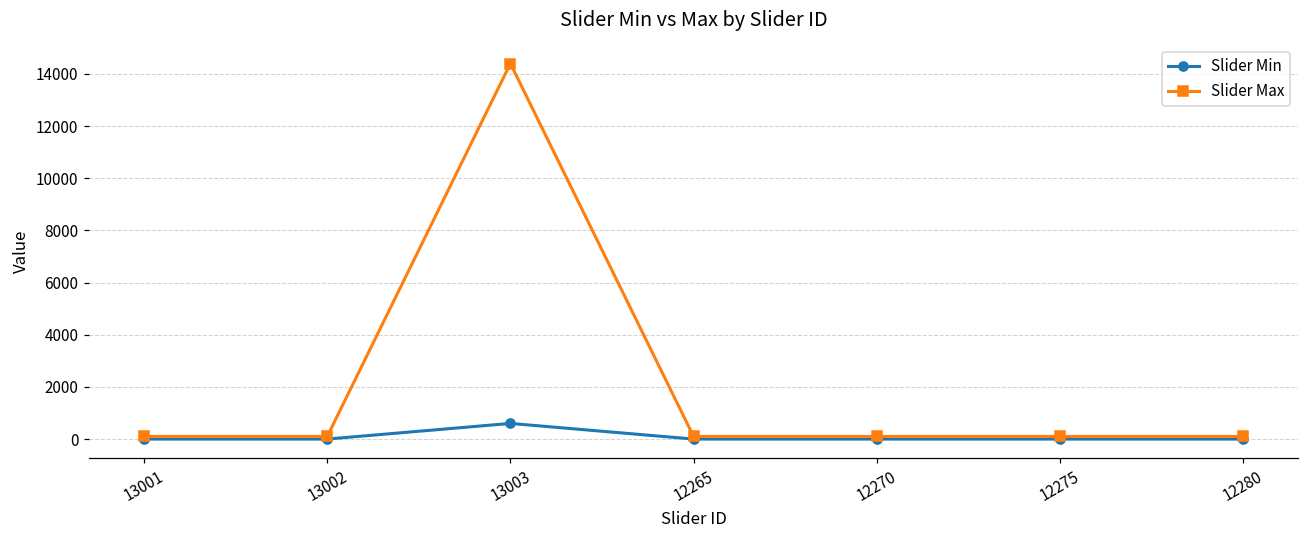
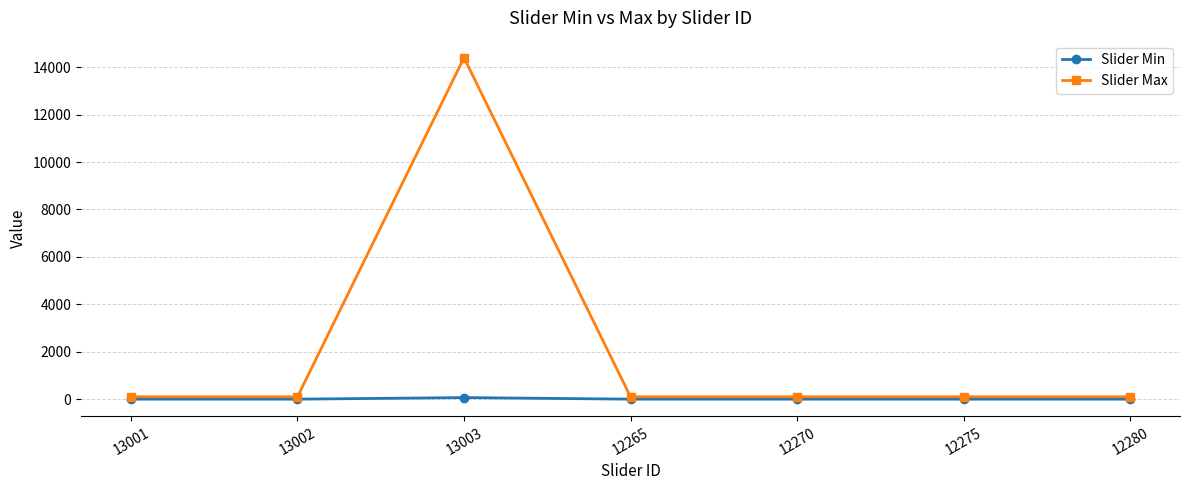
Slider Min, 13003: 600 -> 100
